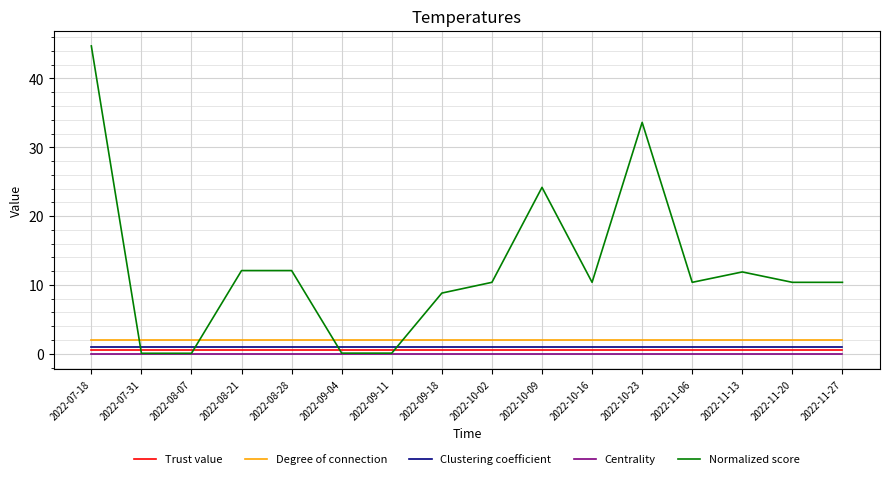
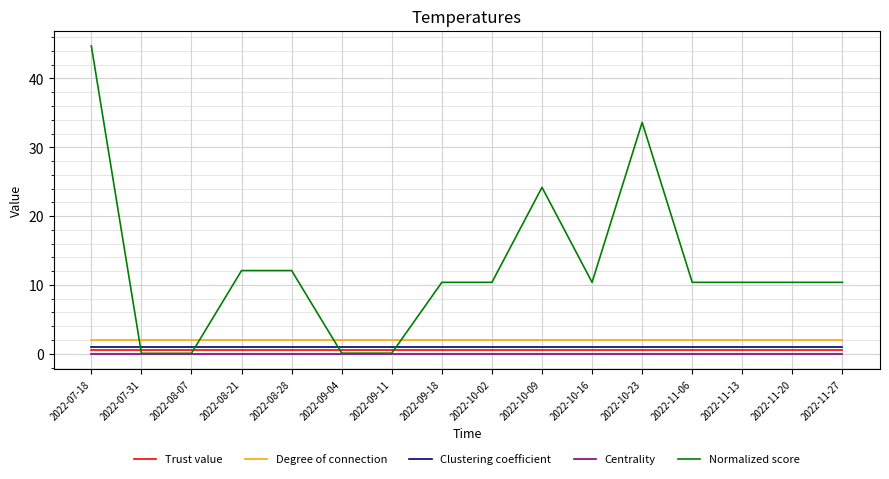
Normalized score, 2022-09-18: 9 -> 10
Normalized score, 2022-11-13: 12 -> 10
